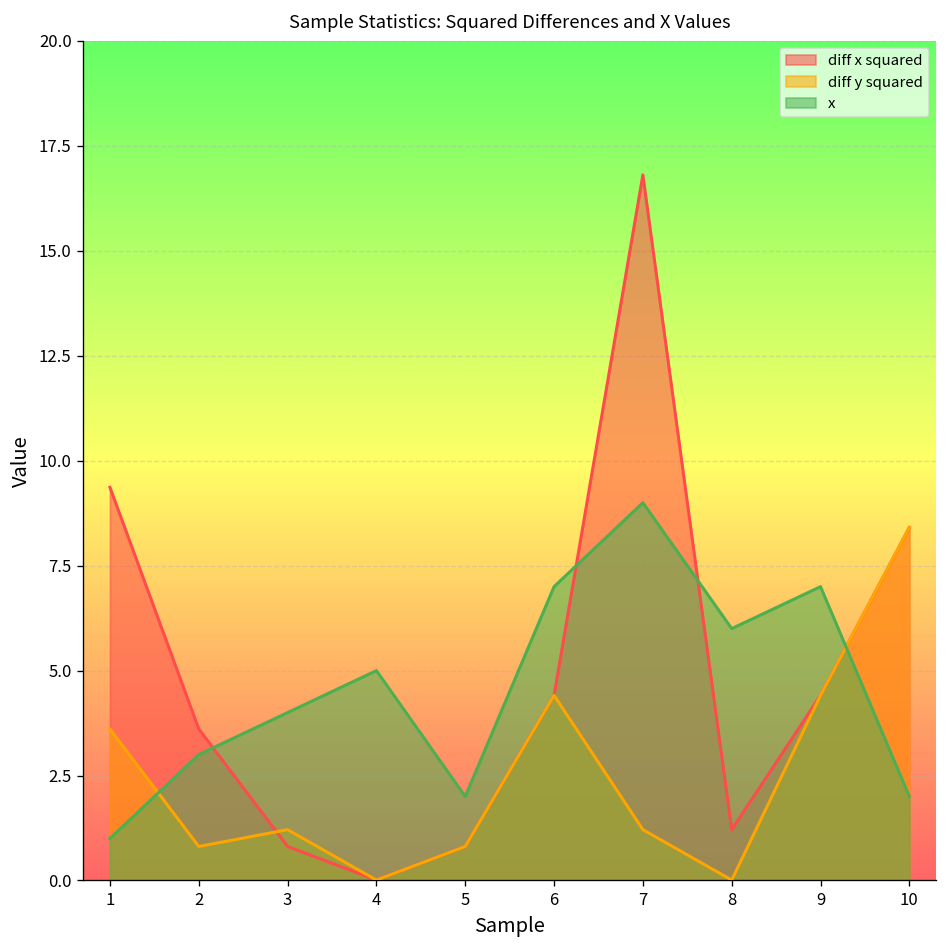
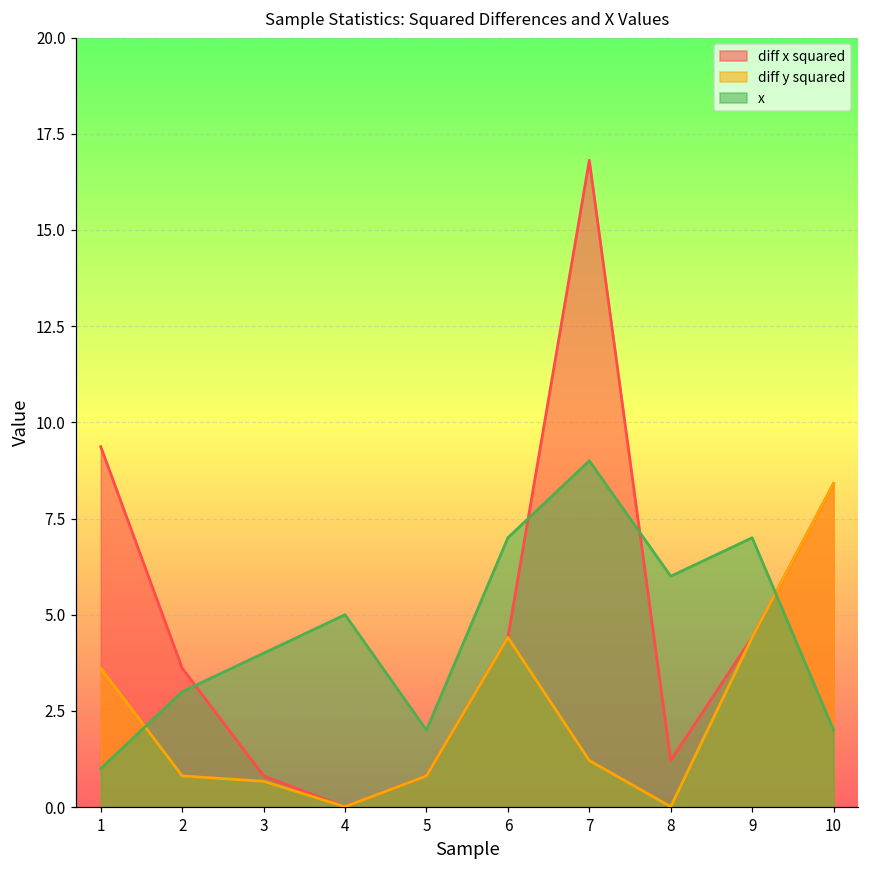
diff y squared, 3: 1.2 -> 0.7
